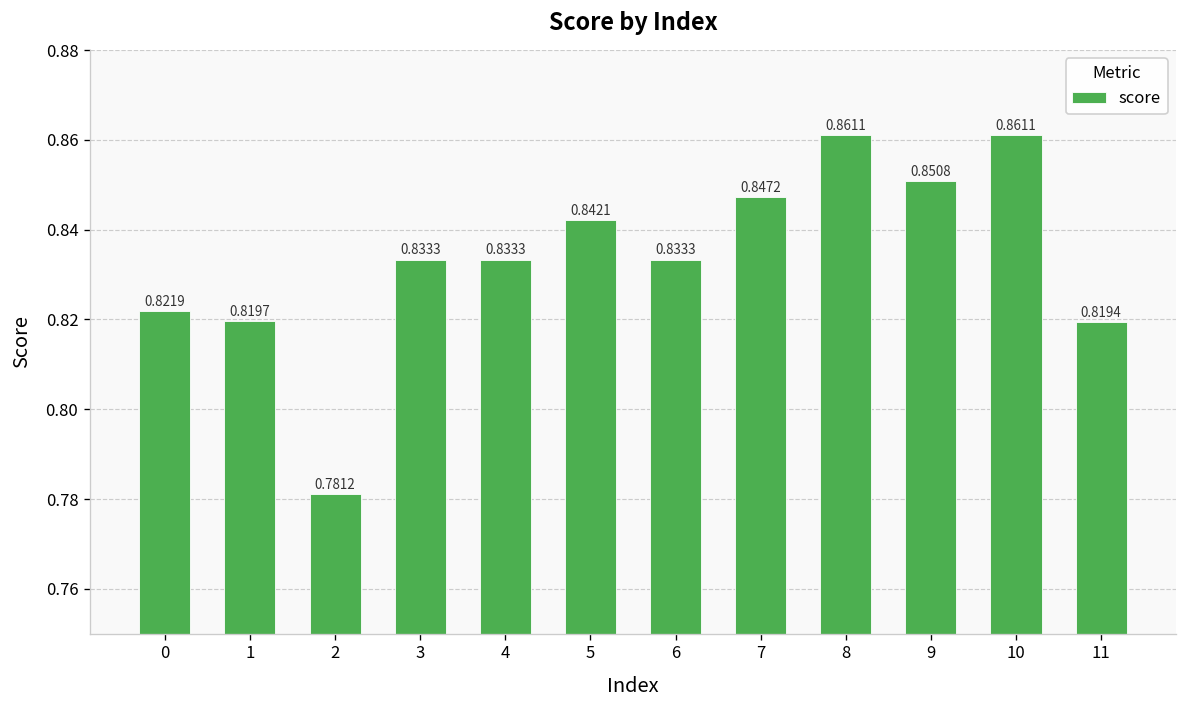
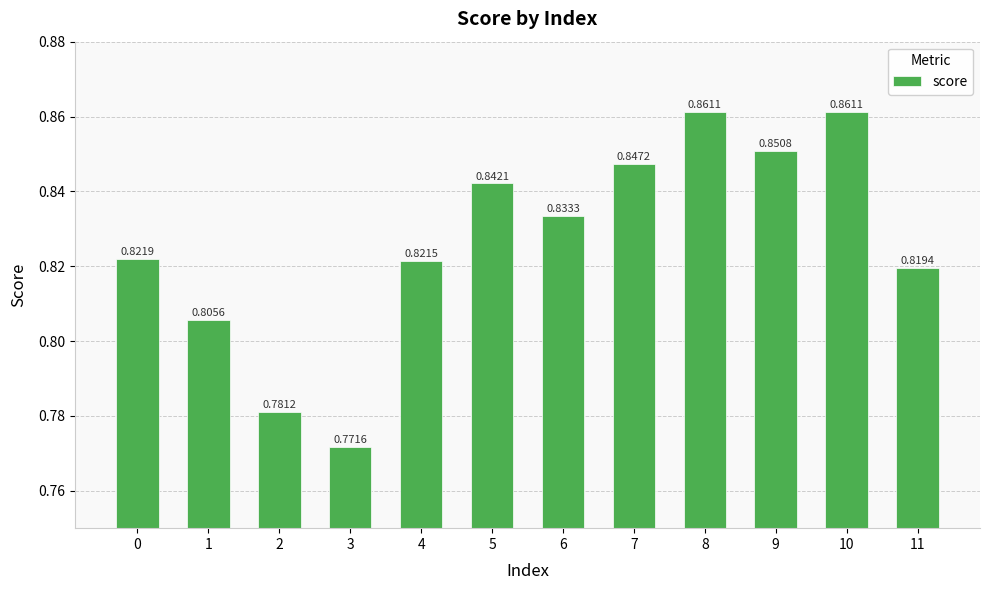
1: 0.8197 -> 0.8056
3: 0.8333 -> 0.7716
4: 0.8333 -> 0.8215
